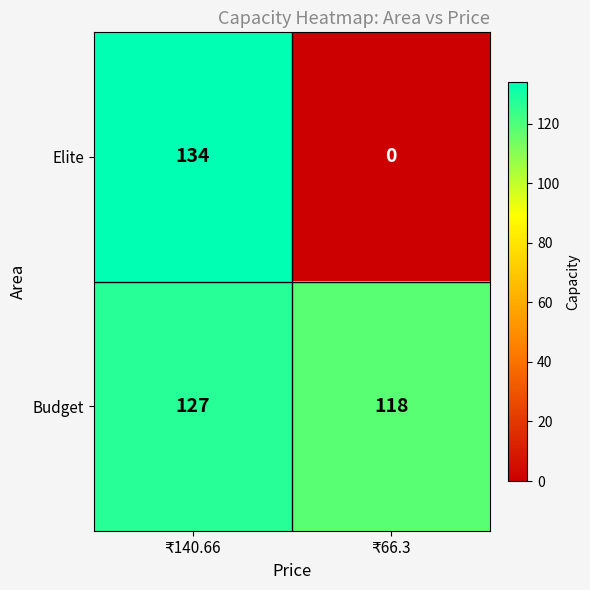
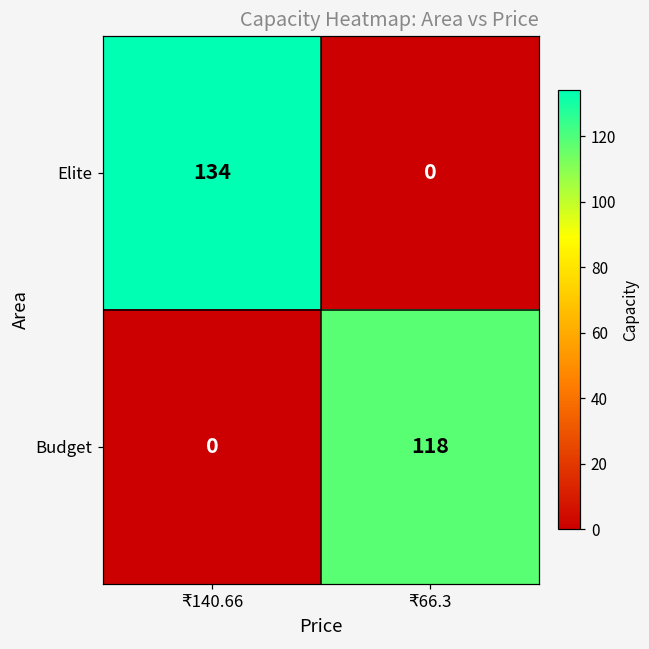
Budget, ₹140.66: 127 -> 0
